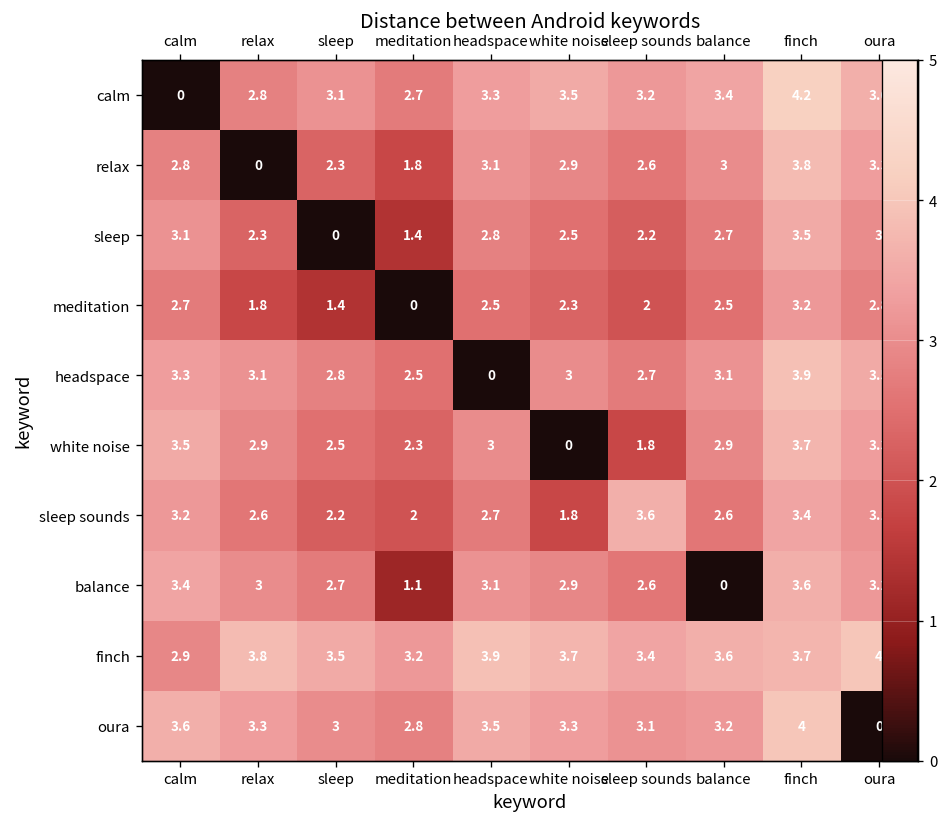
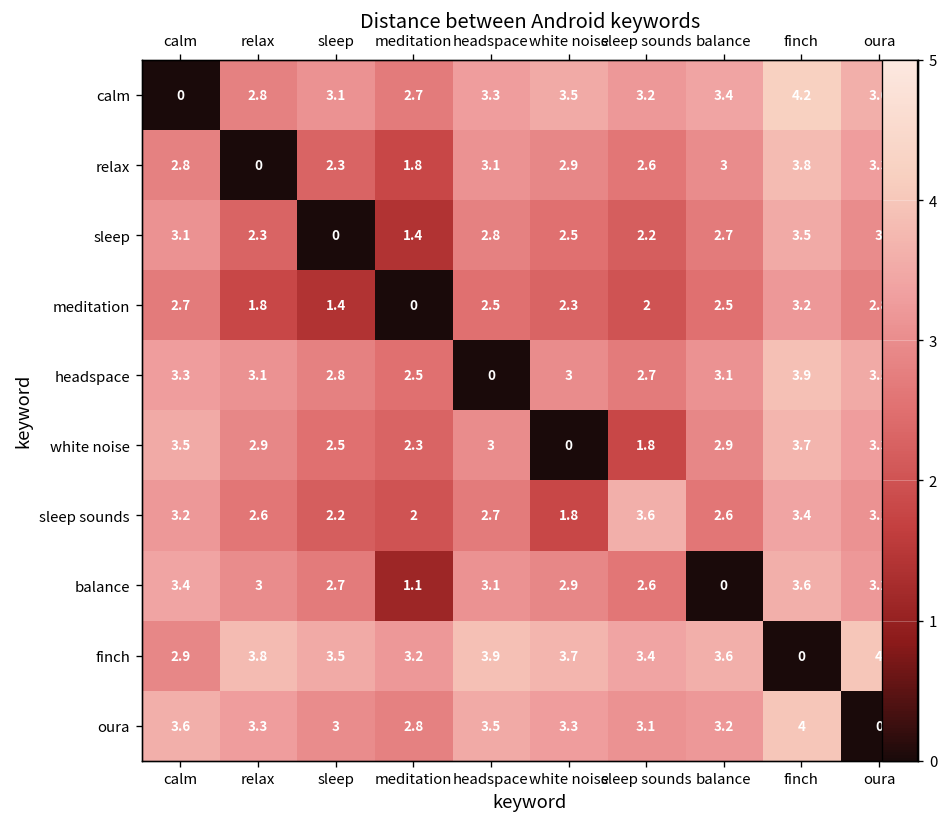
finch, finch: 3.7 -> 0
